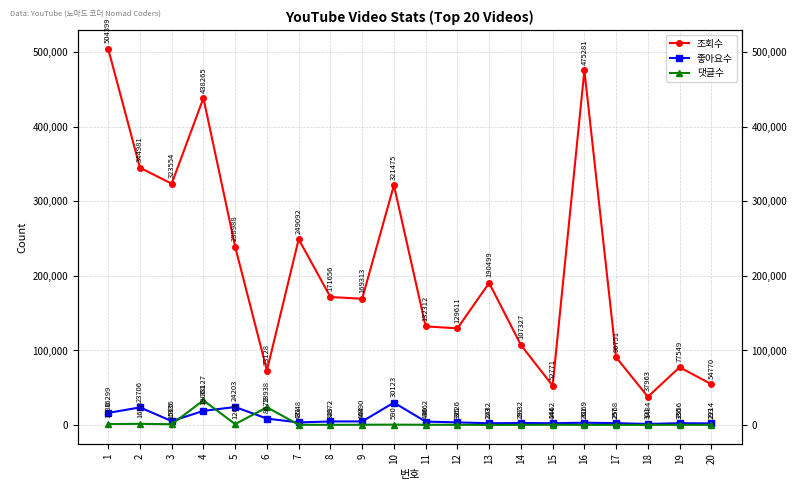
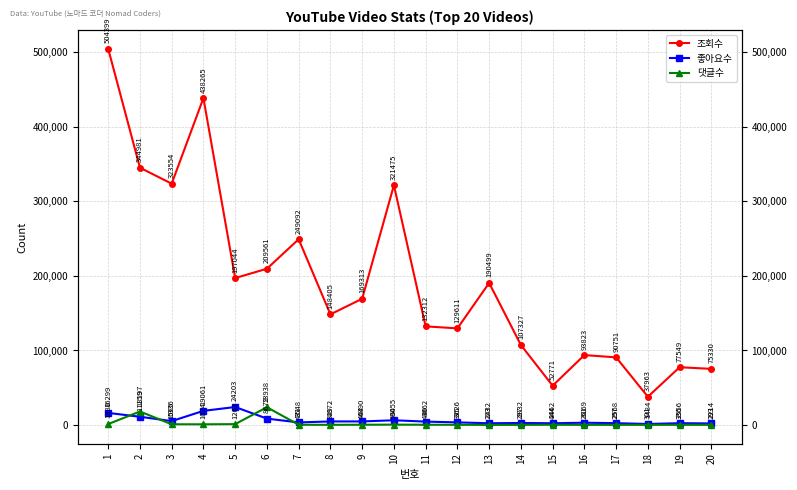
좋아요수, 2: 23706 -> 11159
댓글수, 2: 1688 -> 18197
댓글수, 4: 33127 -> 1024
조회수, 5: 238988 -> 197044
조회수, 6: 73128 -> 209561
조회수, 8: 171656 -> 148405
좋아요수, 10: 30123 -> 6455
조회수, 16: 475281 -> 93823
조회수, 20: 54770 -> 75330
